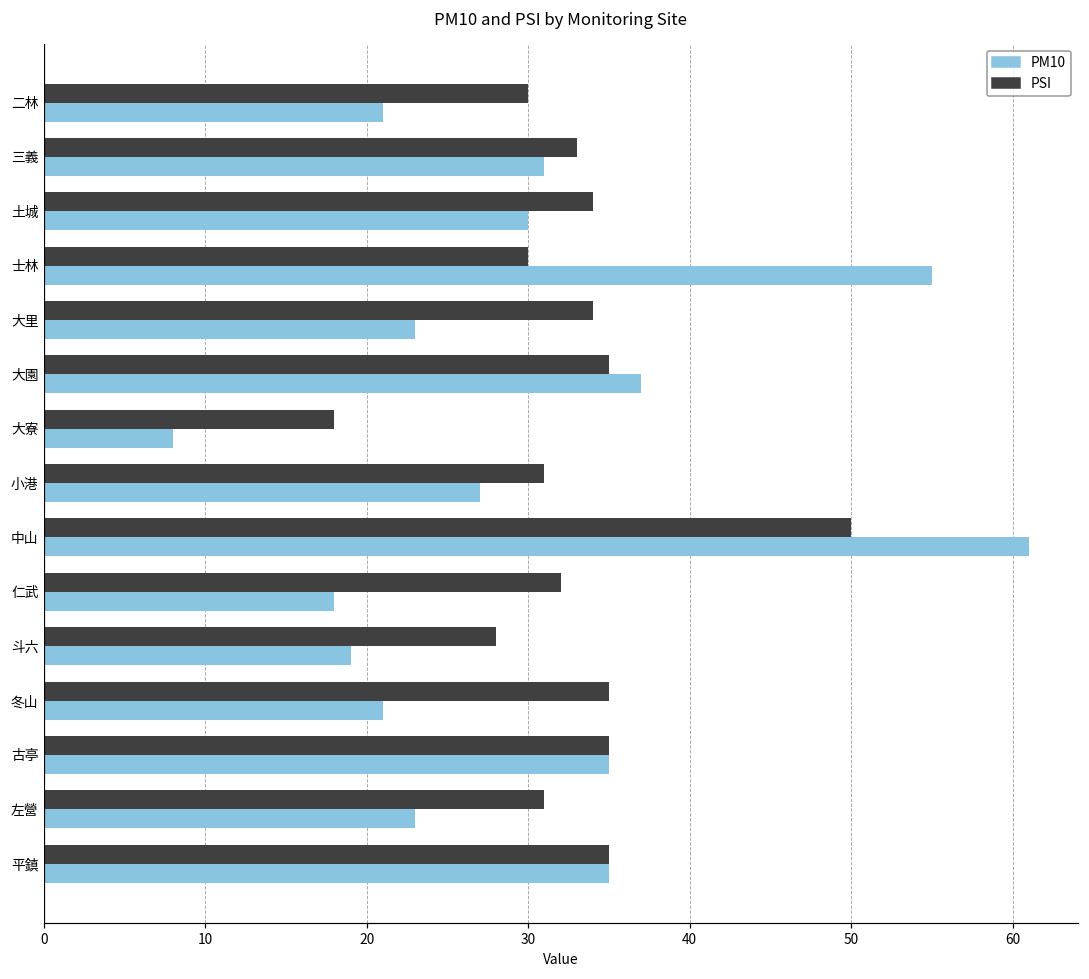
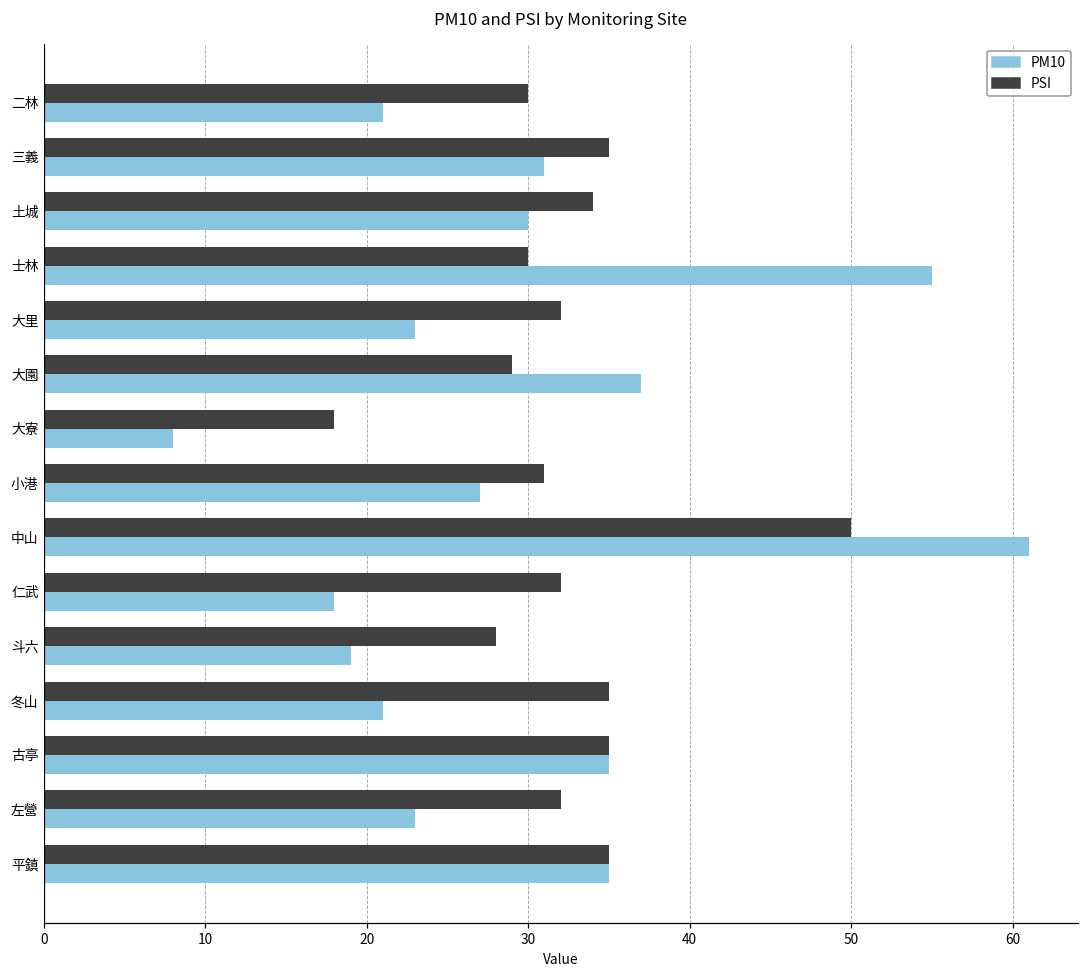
PSI, 三義: 33 -> 35
PSI, 大里: 34 -> 32
PSI, 大園: 35 -> 29
PSI, 左營: 31 -> 32
